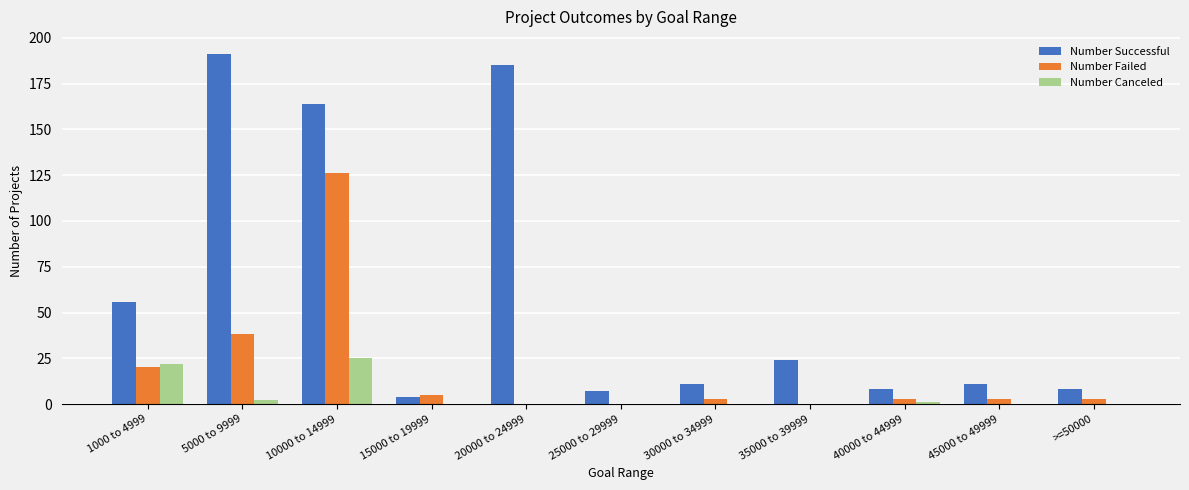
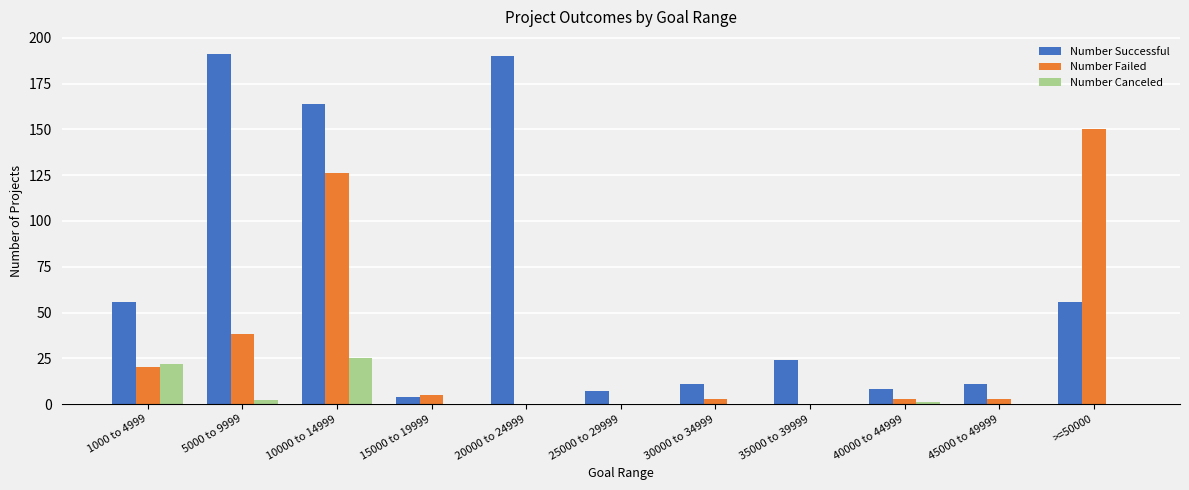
Number Successful, 20000 to 24999: 185 -> 190
Number Successful, >=50000: 8 -> 56
Number Failed, >=50000: 3 -> 150
